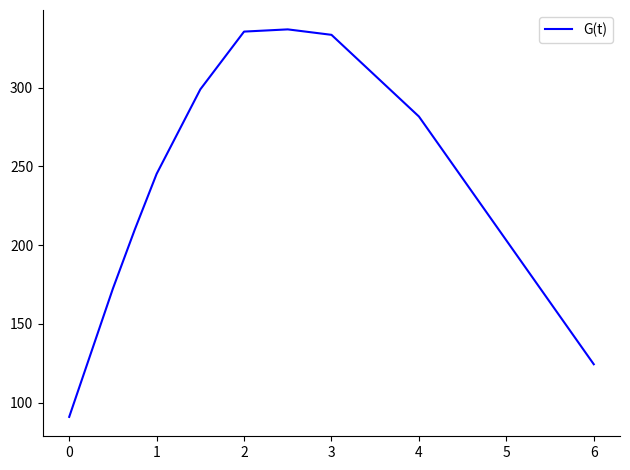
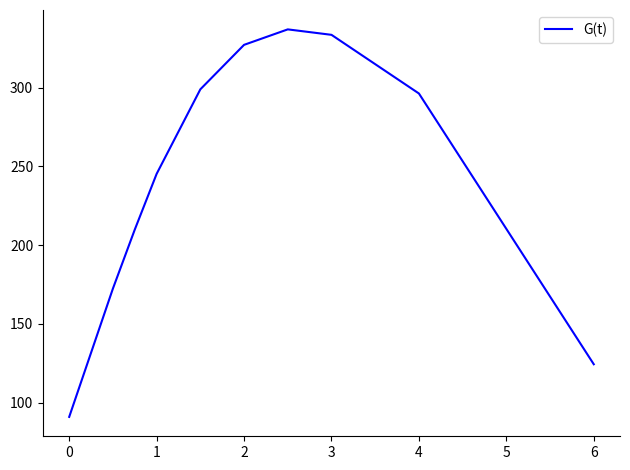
2: 336 -> 327
4: 282 -> 296
